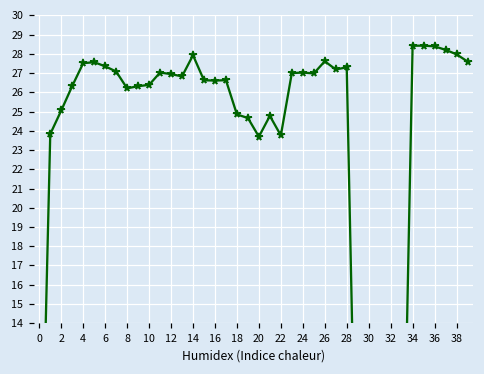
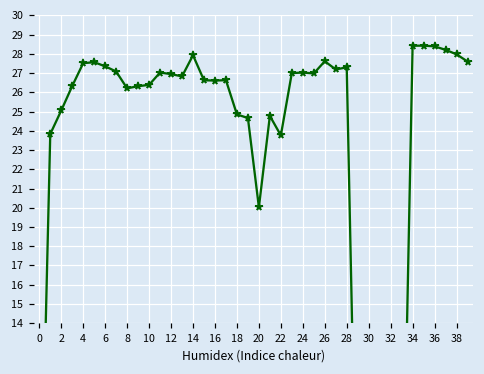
20: 23.7 -> 20.0
